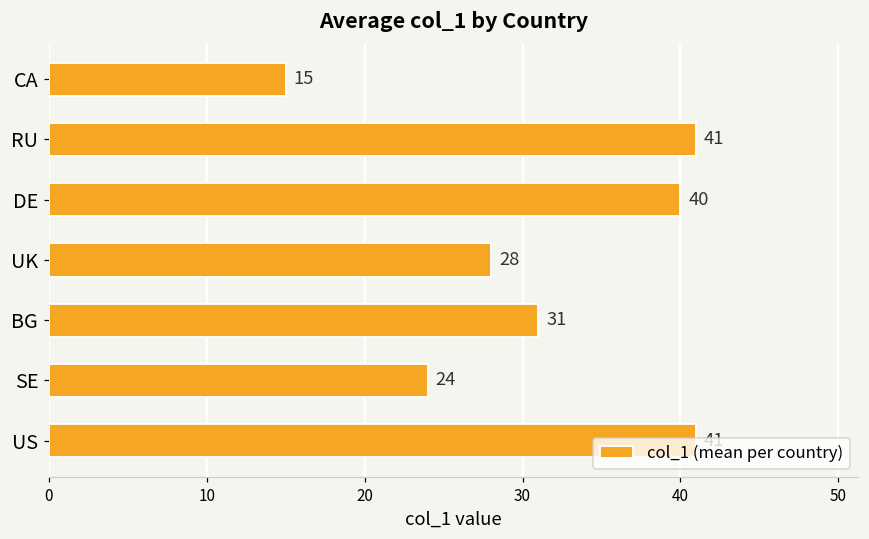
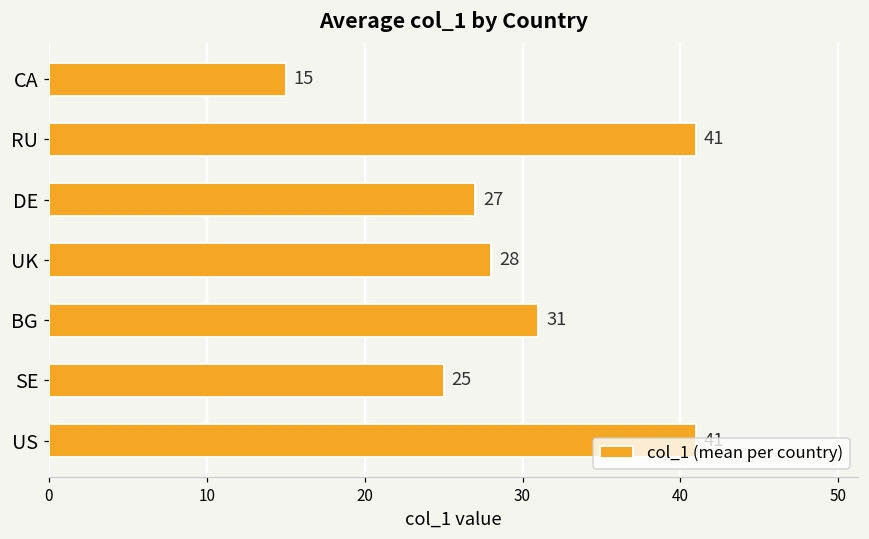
DE: 40 -> 27
SE: 24 -> 25
